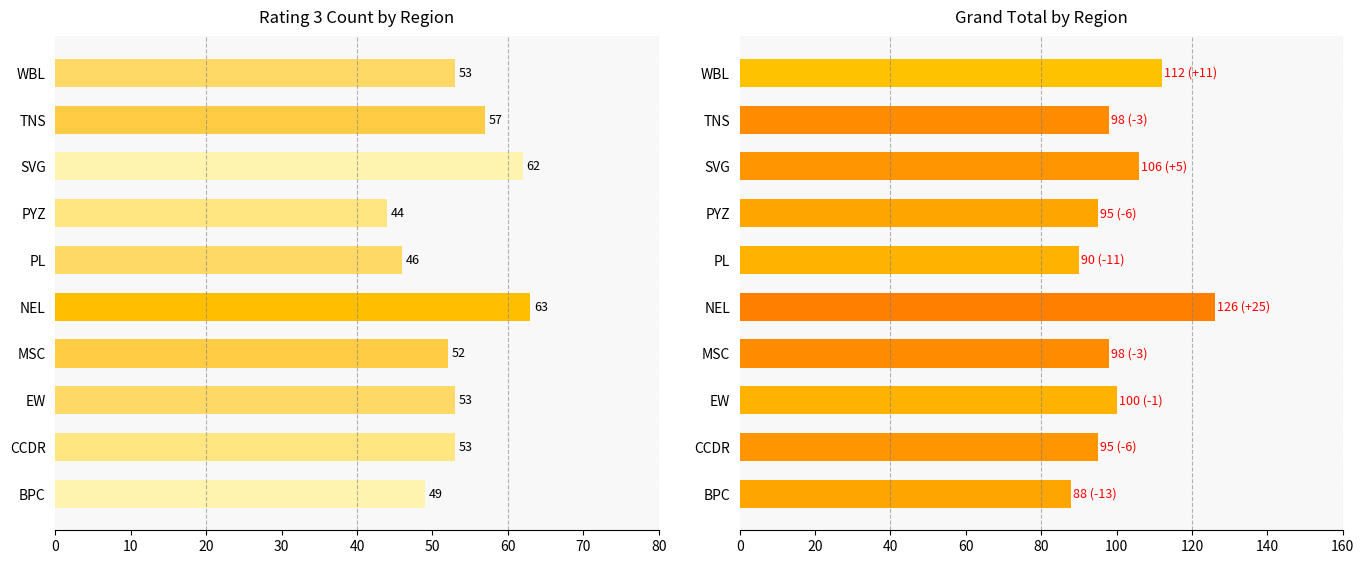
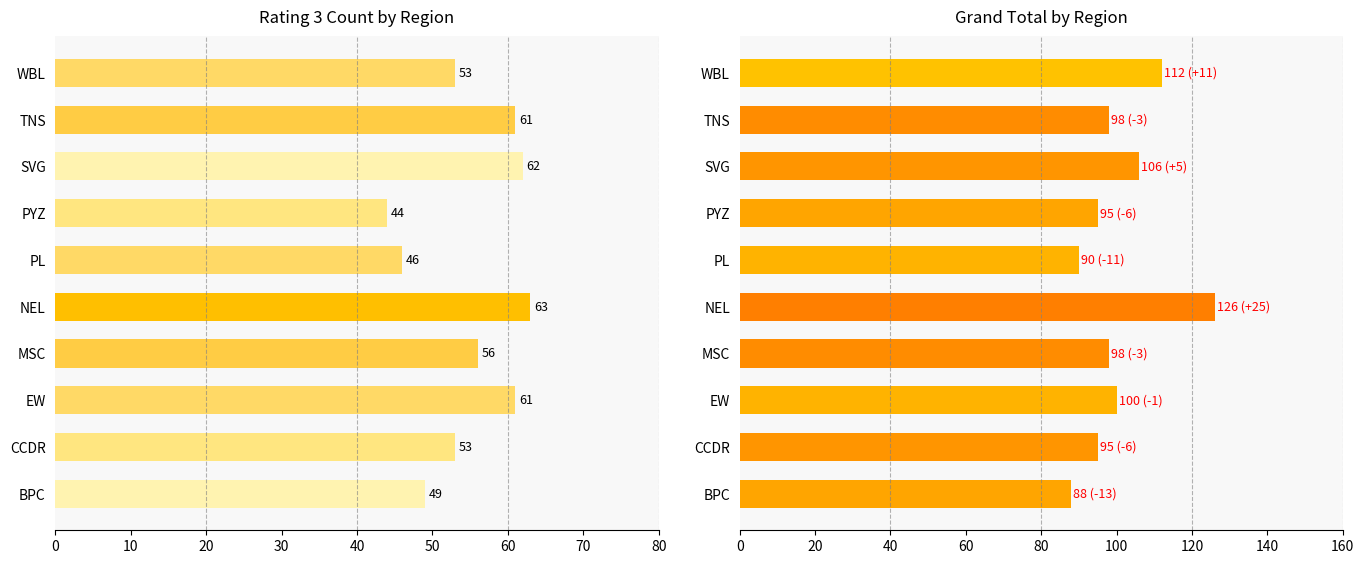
Rating 3 Count by Region, TNS: 57 -> 61
Rating 3 Count by Region, MSC: 52 -> 56
Rating 3 Count by Region, EW: 53 -> 61
